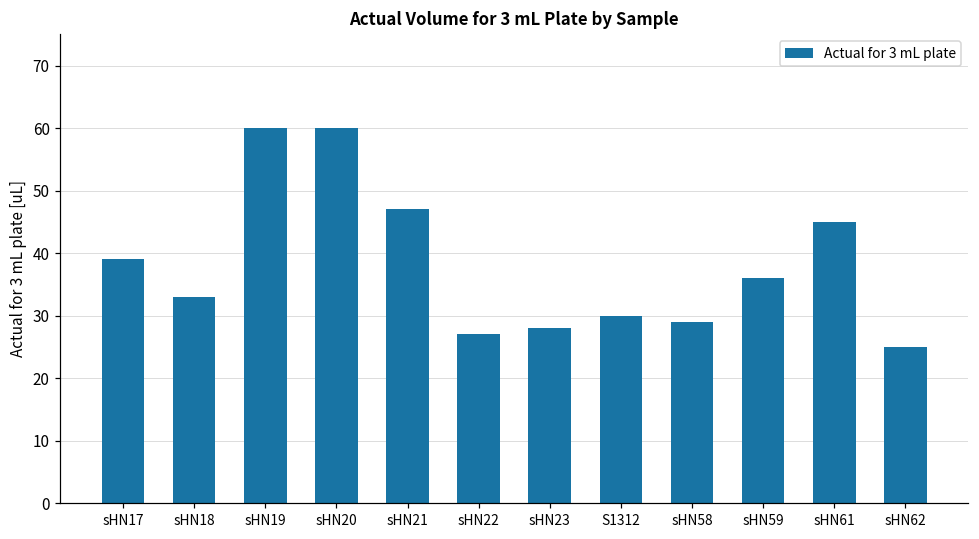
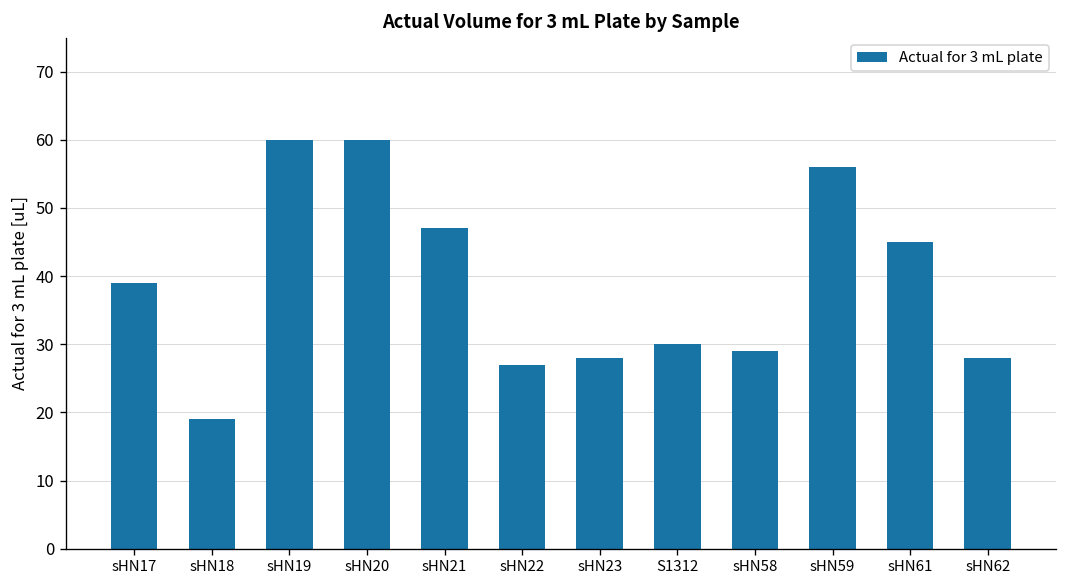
sHN18: 33 -> 19
sHN59: 36 -> 56
sHN62: 25 -> 28
